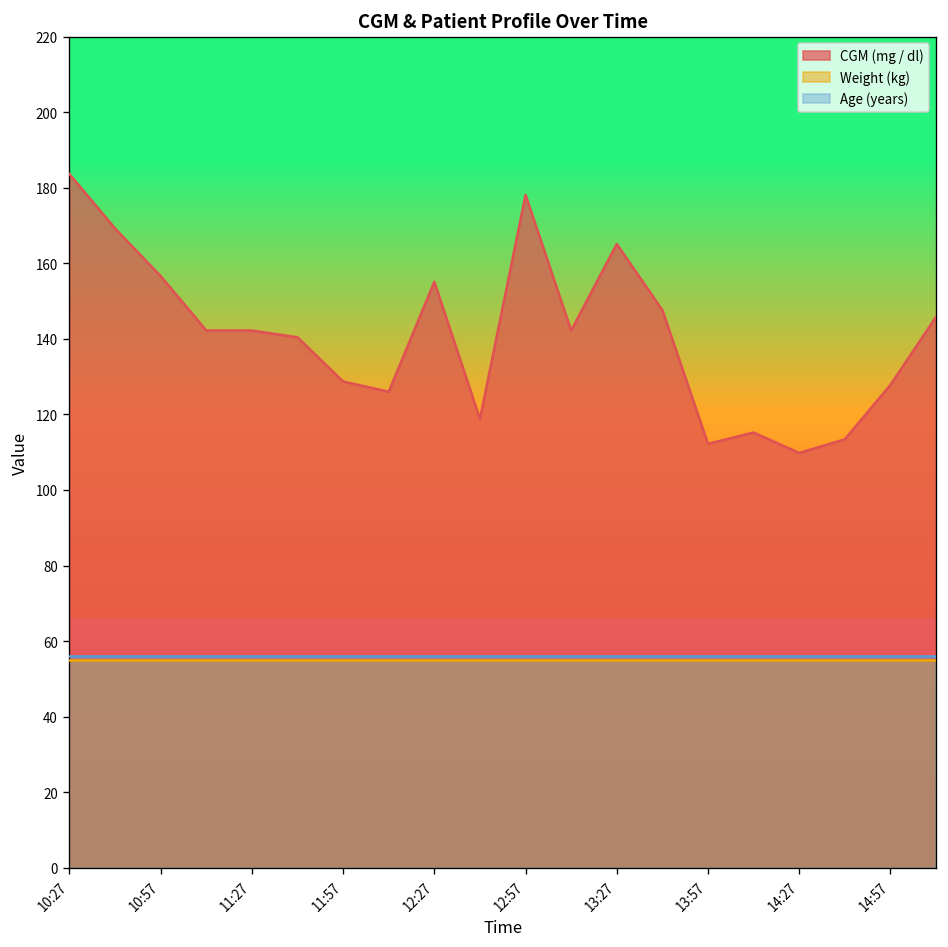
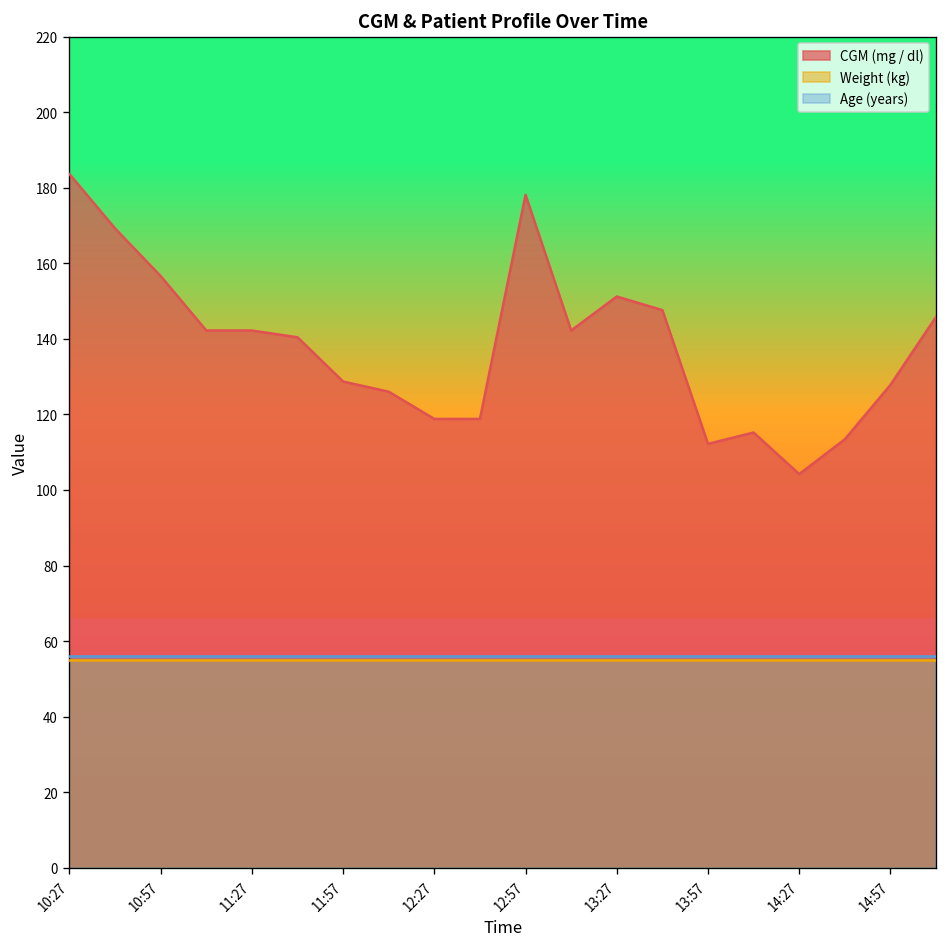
CGM (mg / dl), 12:27: 155 -> 119
CGM (mg / dl), 13:27: 165 -> 151
CGM (mg / dl), 14:27: 110 -> 104
